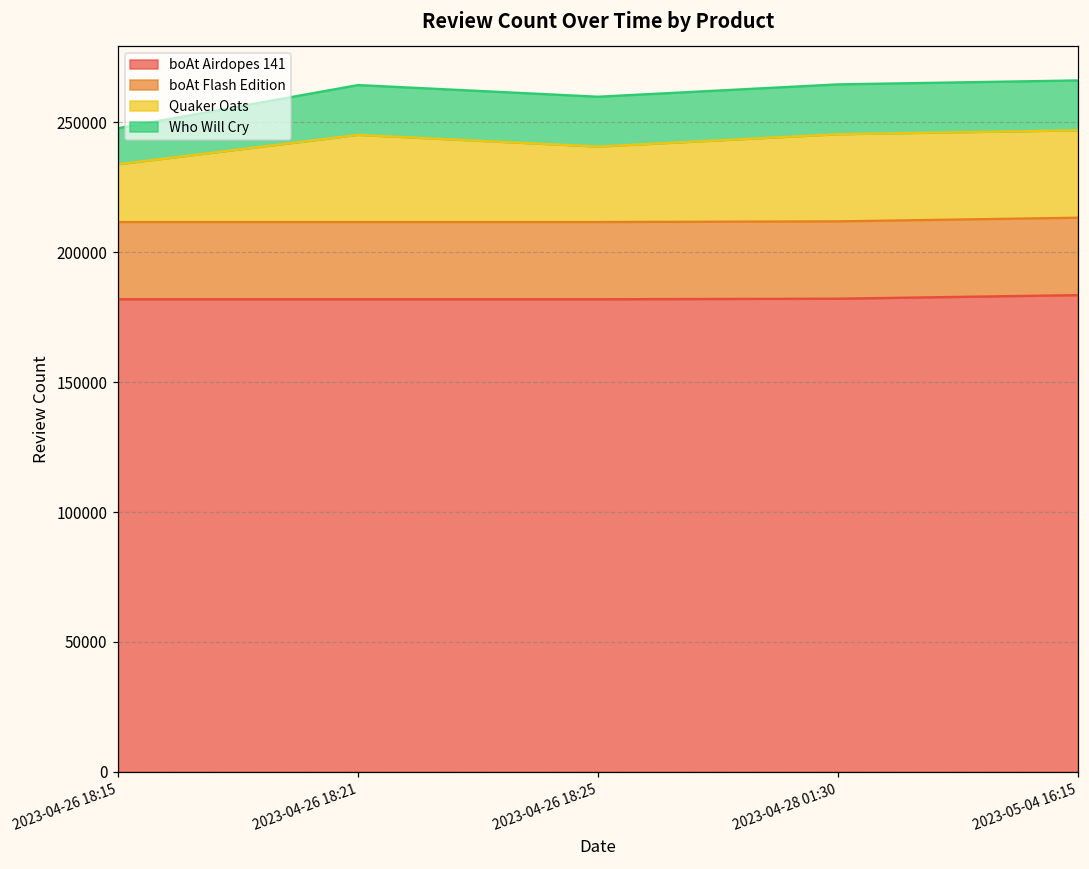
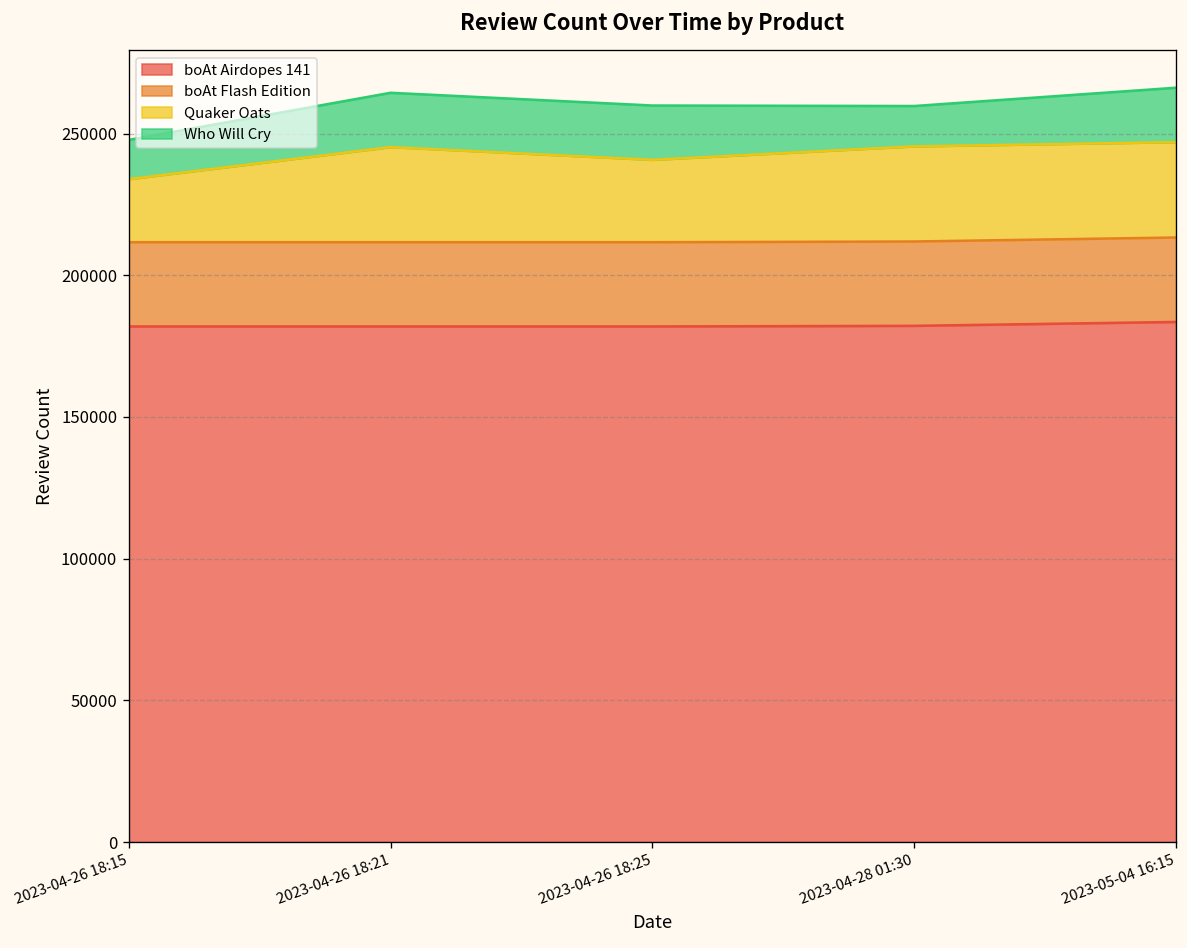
Who Will Cry, 2023-04-28 01:30: 19000 -> 14000
